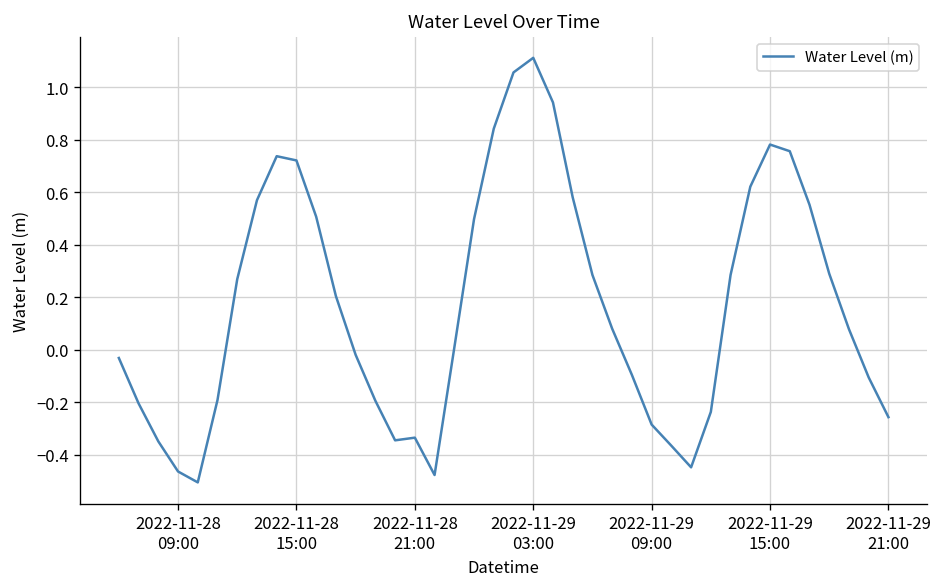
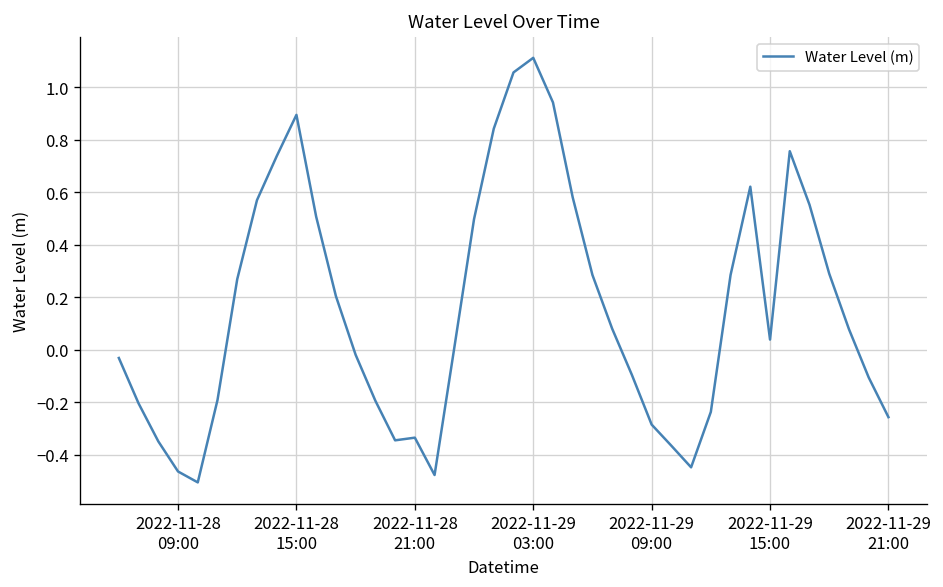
2022-11-28 15:00: 0.72 -> 0.89
2022-11-29 15:00: 0.78 -> 0.04
